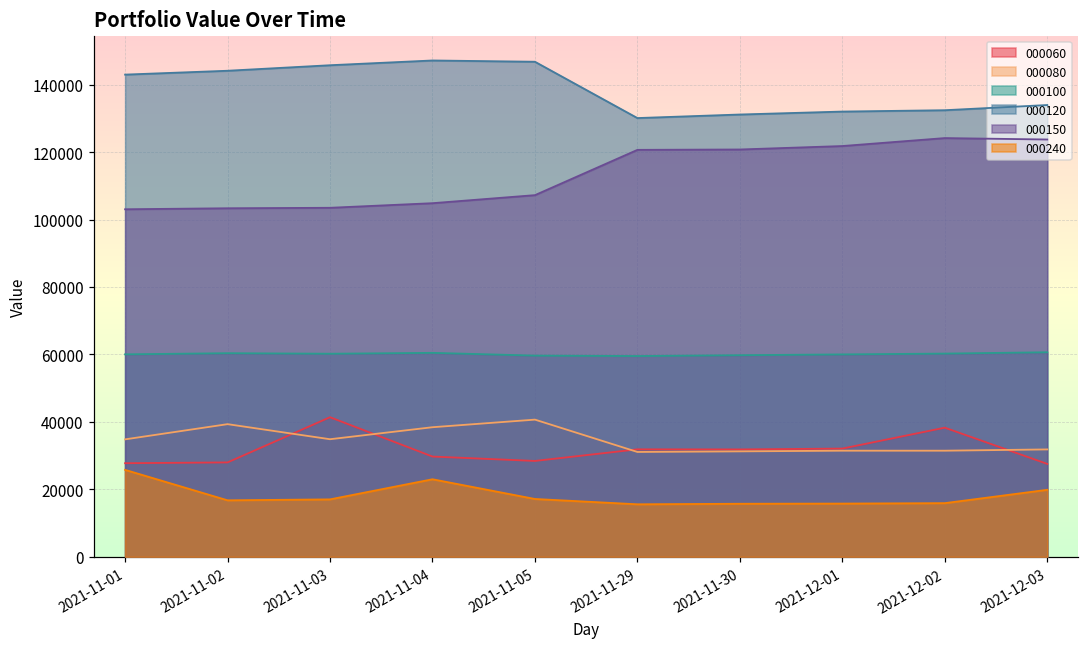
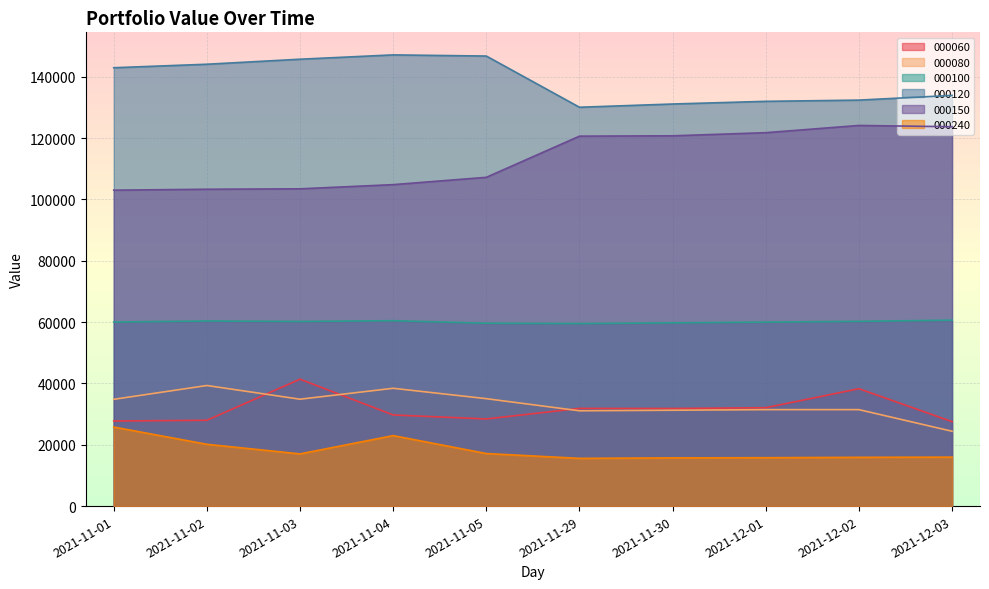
000240, 2021-11-02: 17000 -> 20000
000080, 2021-11-05: 41000 -> 35000
000080, 2021-12-03: 32000 -> 24000
000240, 2021-12-03: 20000 -> 16000
